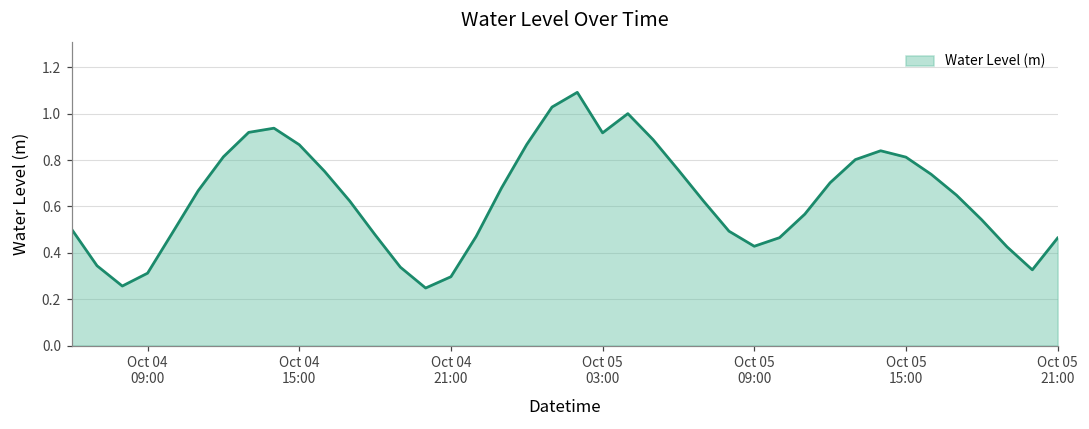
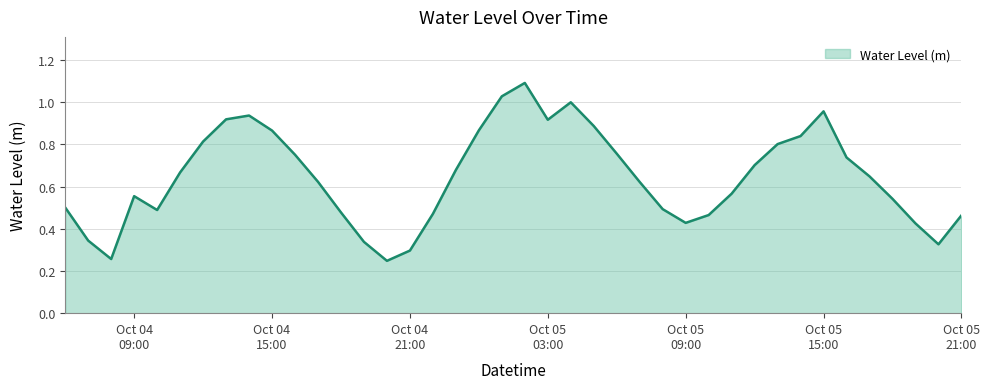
Oct 04 09:00: 0.31 -> 0.55
Oct 05 15:00: 0.81 -> 0.96
